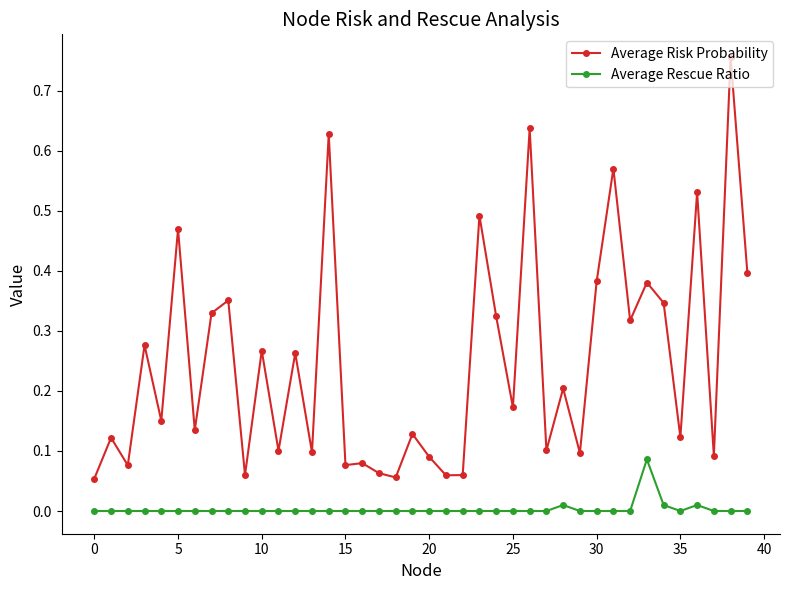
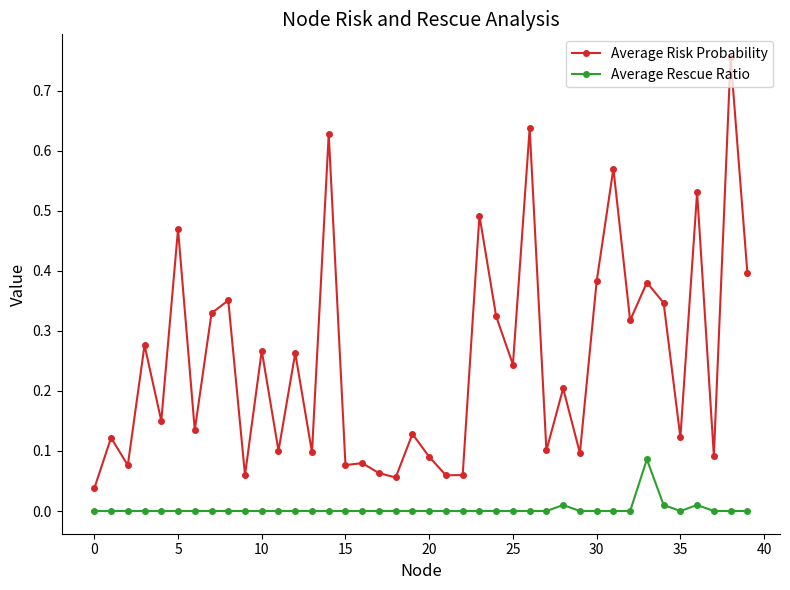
Average Risk Probability, 0: 0.05 -> 0.04
Average Risk Probability, 25: 0.17 -> 0.24
